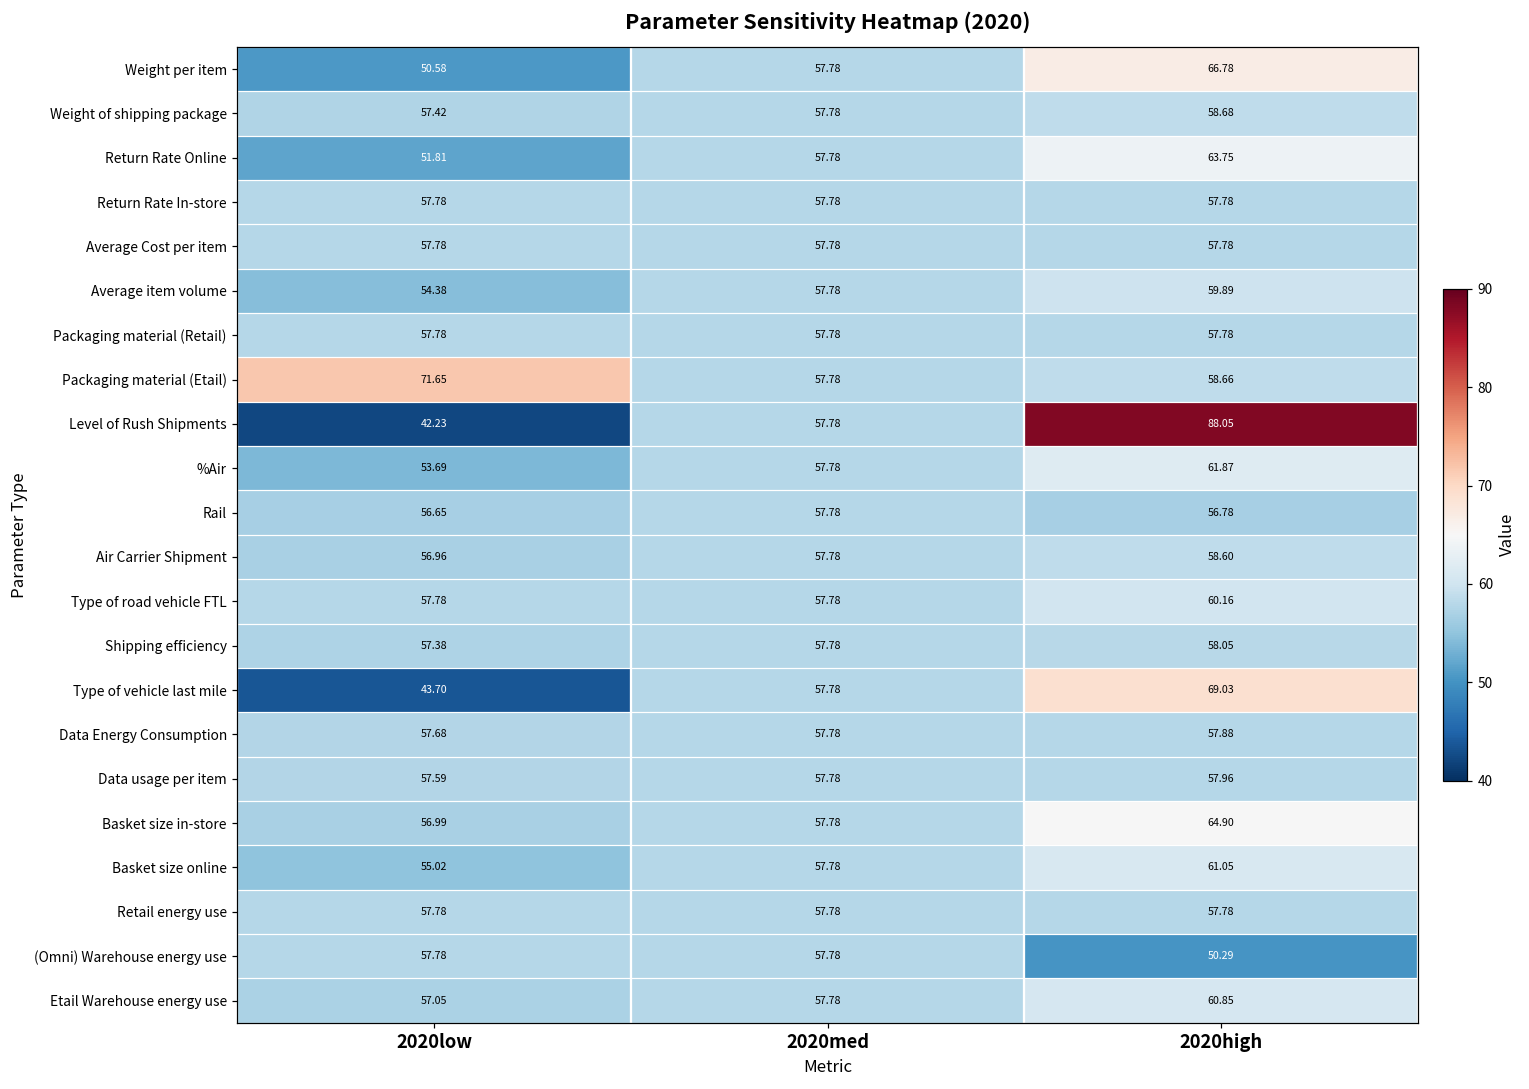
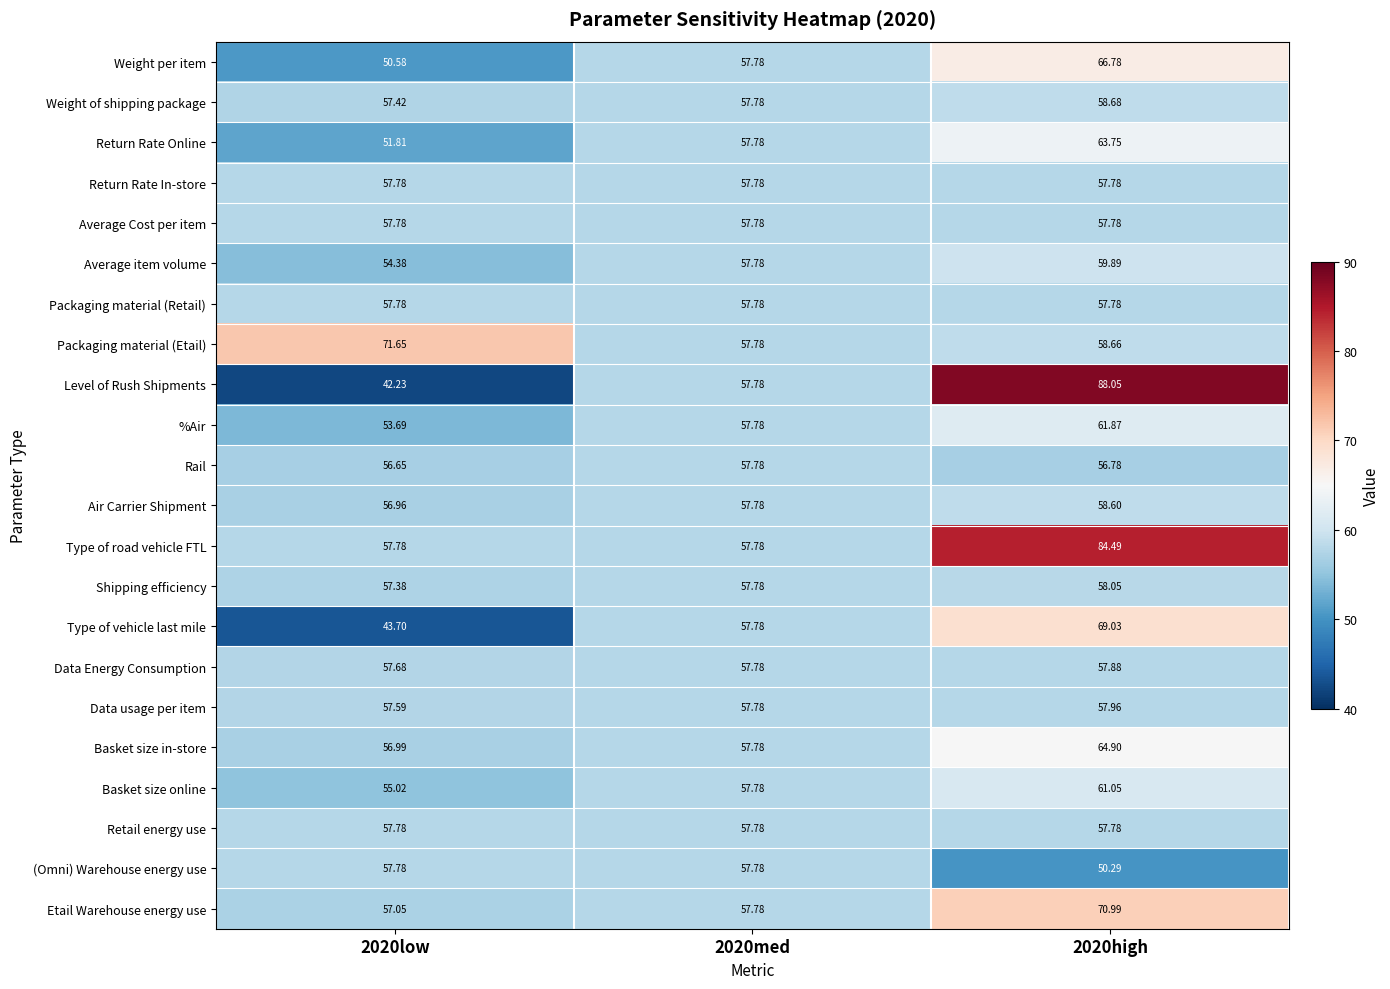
Type of road vehicle FTL, 2020high: 60.16 -> 84.49
Etail Warehouse energy use, 2020high: 60.85 -> 70.99
